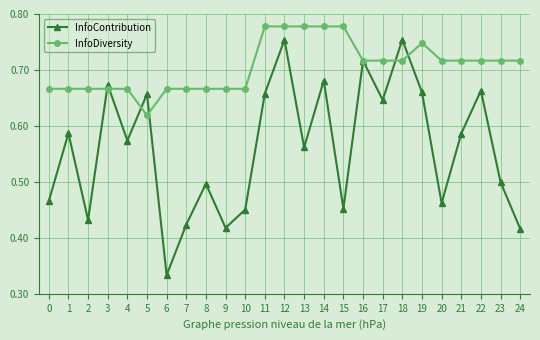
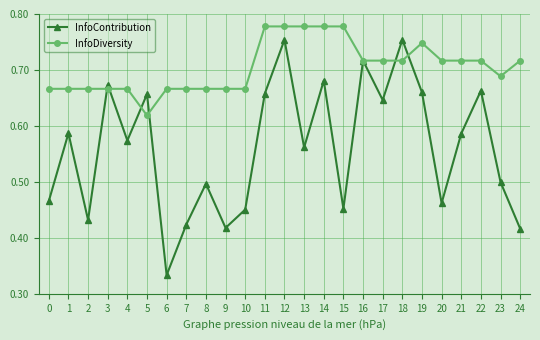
InfoDiversity, 23: 0.72 -> 0.69
